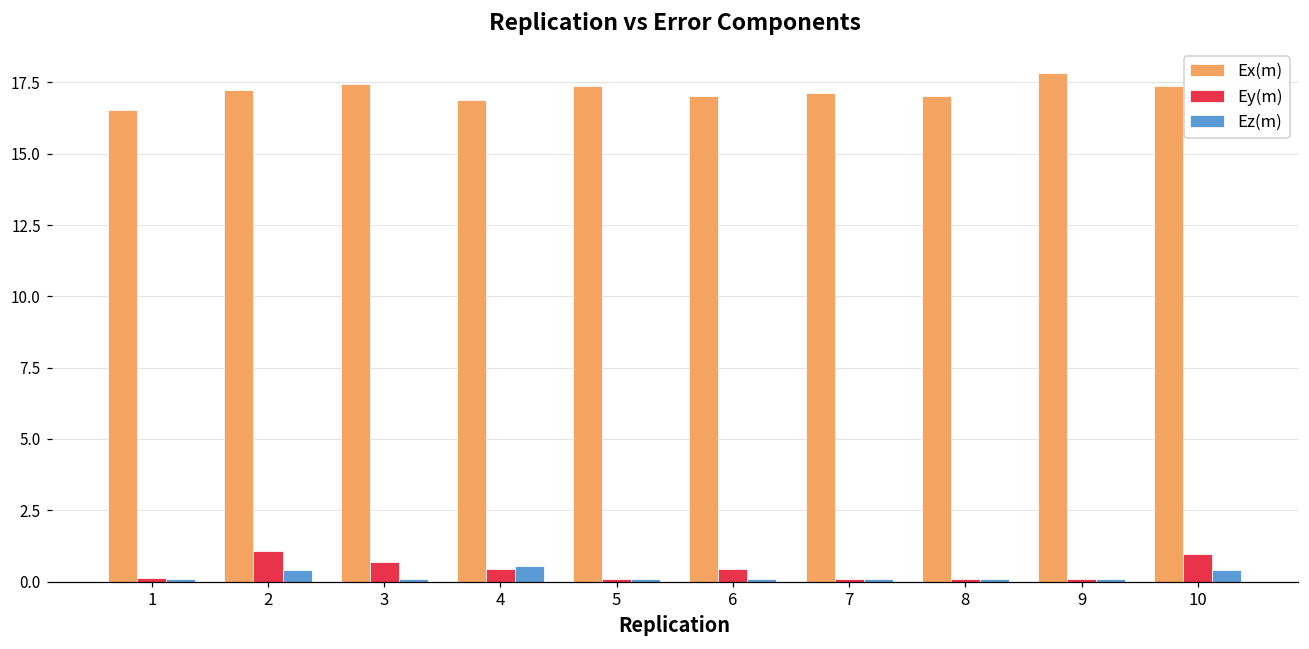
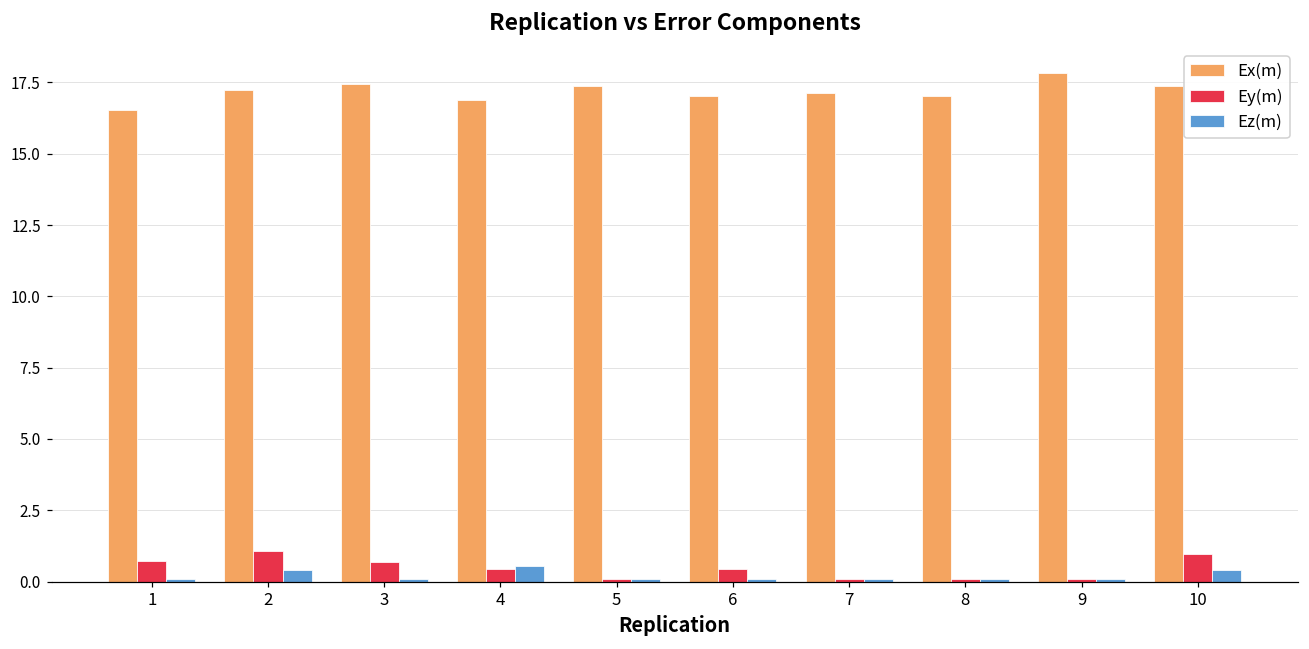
Ey(m), 1: 0.1 -> 0.7
